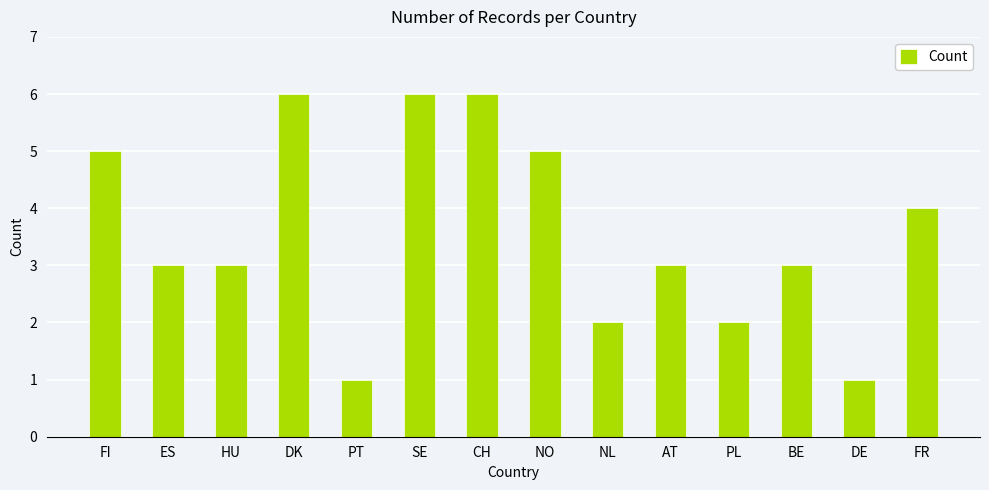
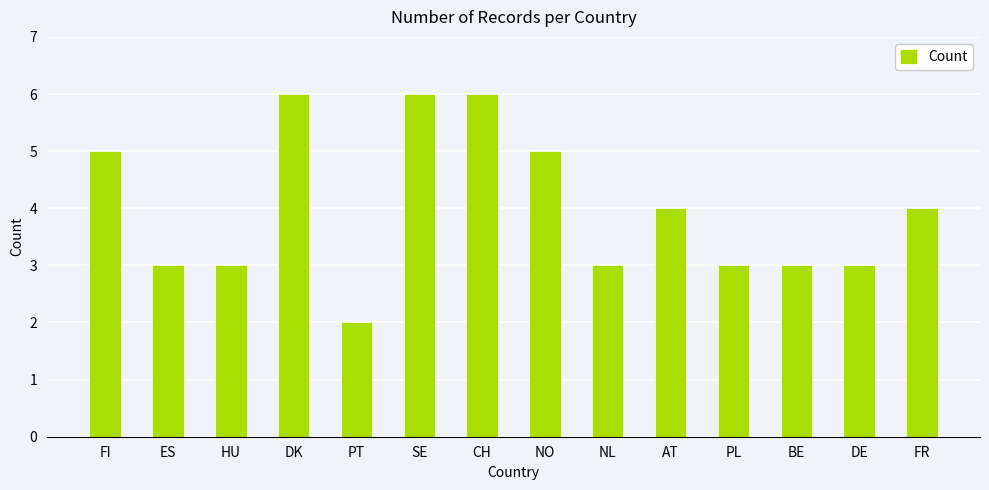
PT: 1 -> 2
NL: 2 -> 3
AT: 3 -> 4
PL: 2 -> 3
DE: 1 -> 3
